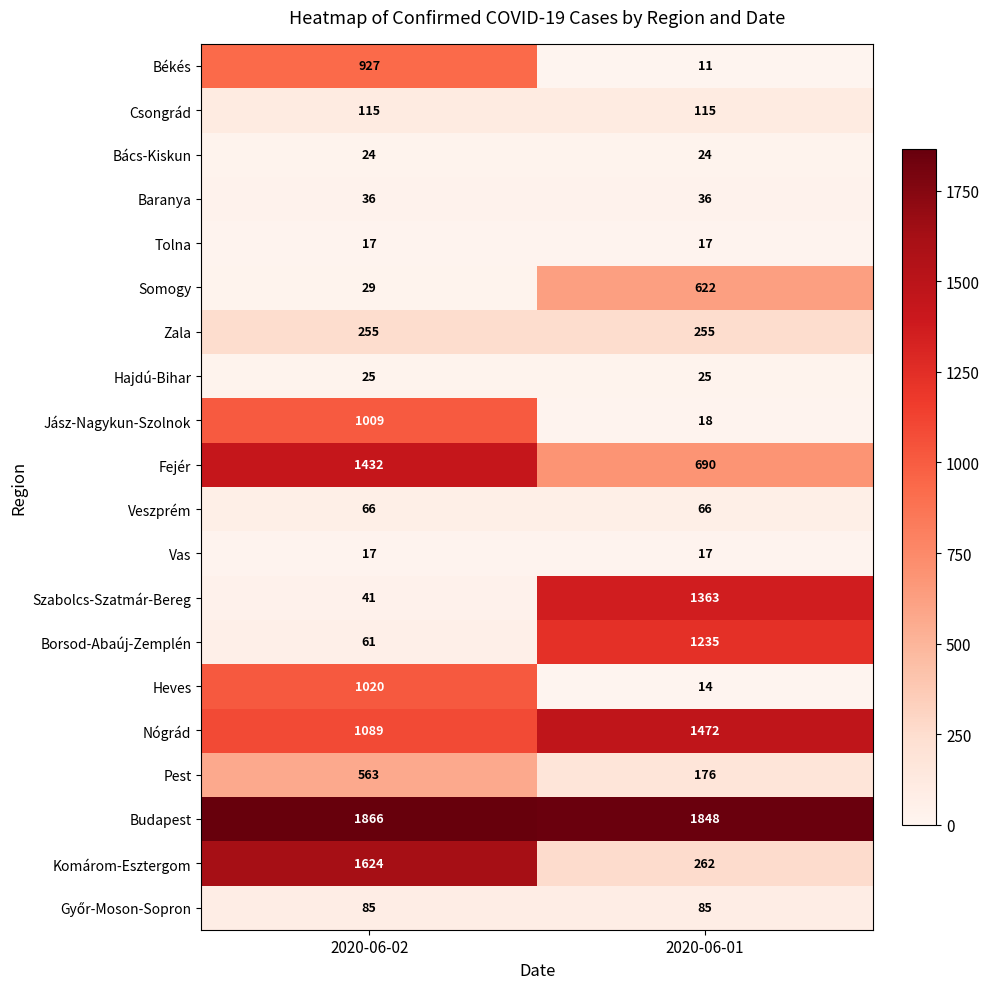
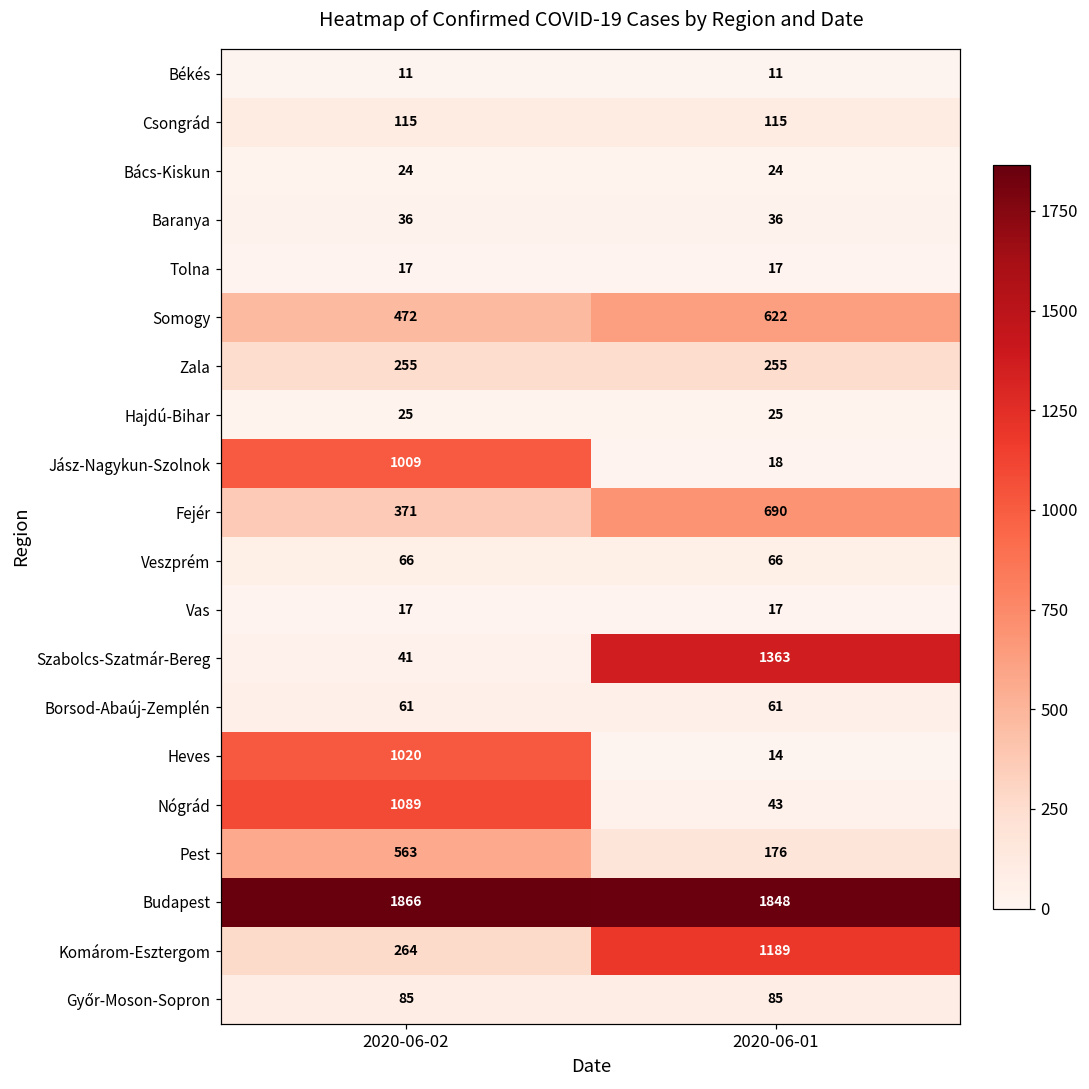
Békés, 2020-06-02: 927 -> 11
Somogy, 2020-06-02: 29 -> 472
Fejér, 2020-06-02: 1432 -> 371
Borsod-Abaúj-Zemplén, 2020-06-01: 1235 -> 61
Nógrád, 2020-06-01: 1472 -> 43
Komárom-Esztergom, 2020-06-02: 1624 -> 264
Komárom-Esztergom, 2020-06-01: 262 -> 1189
